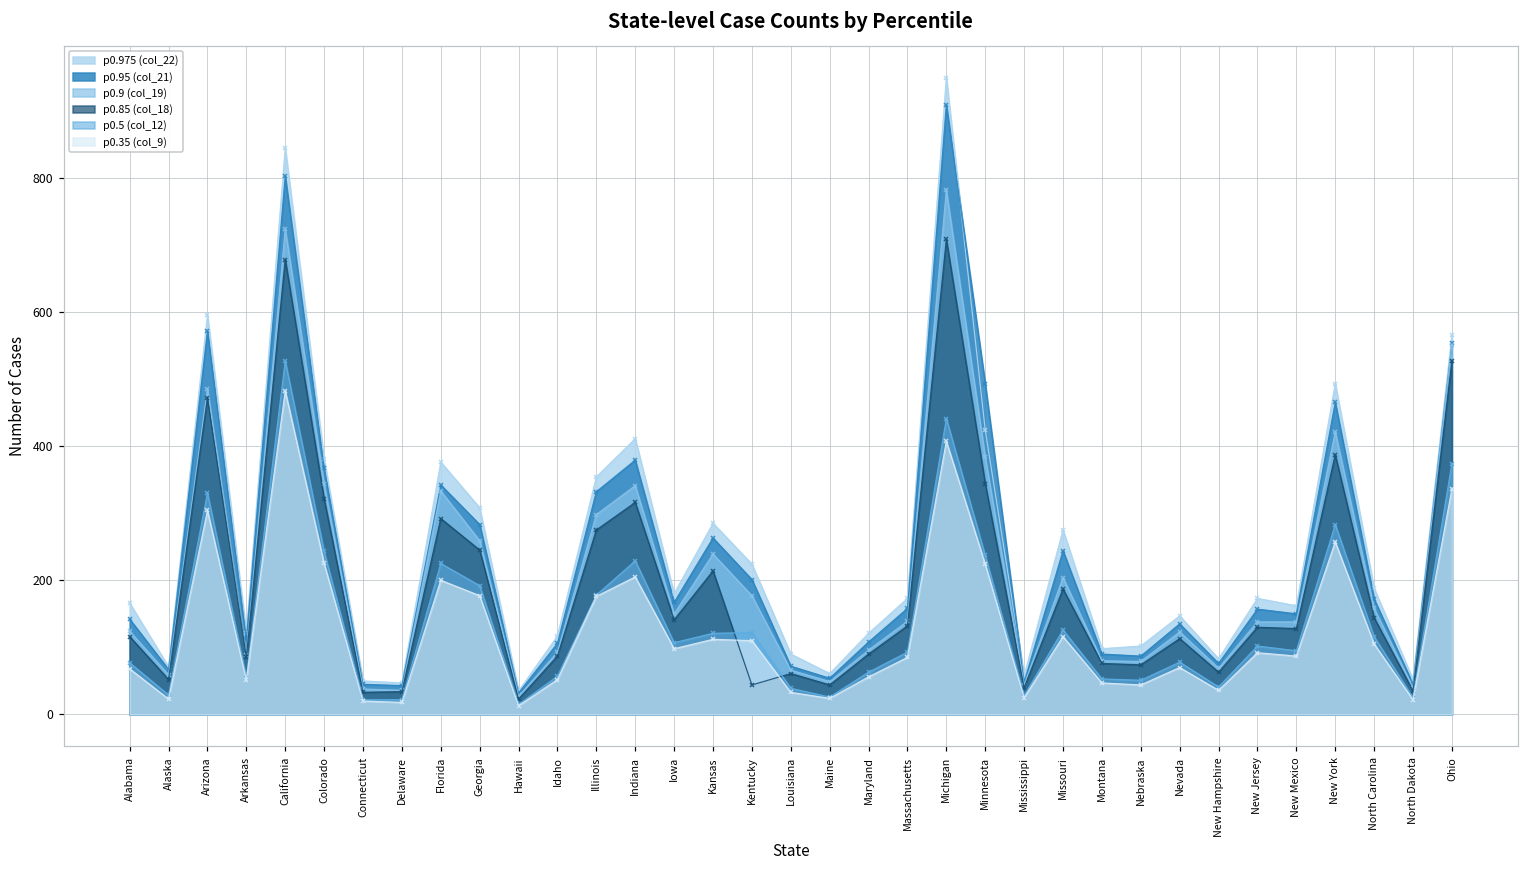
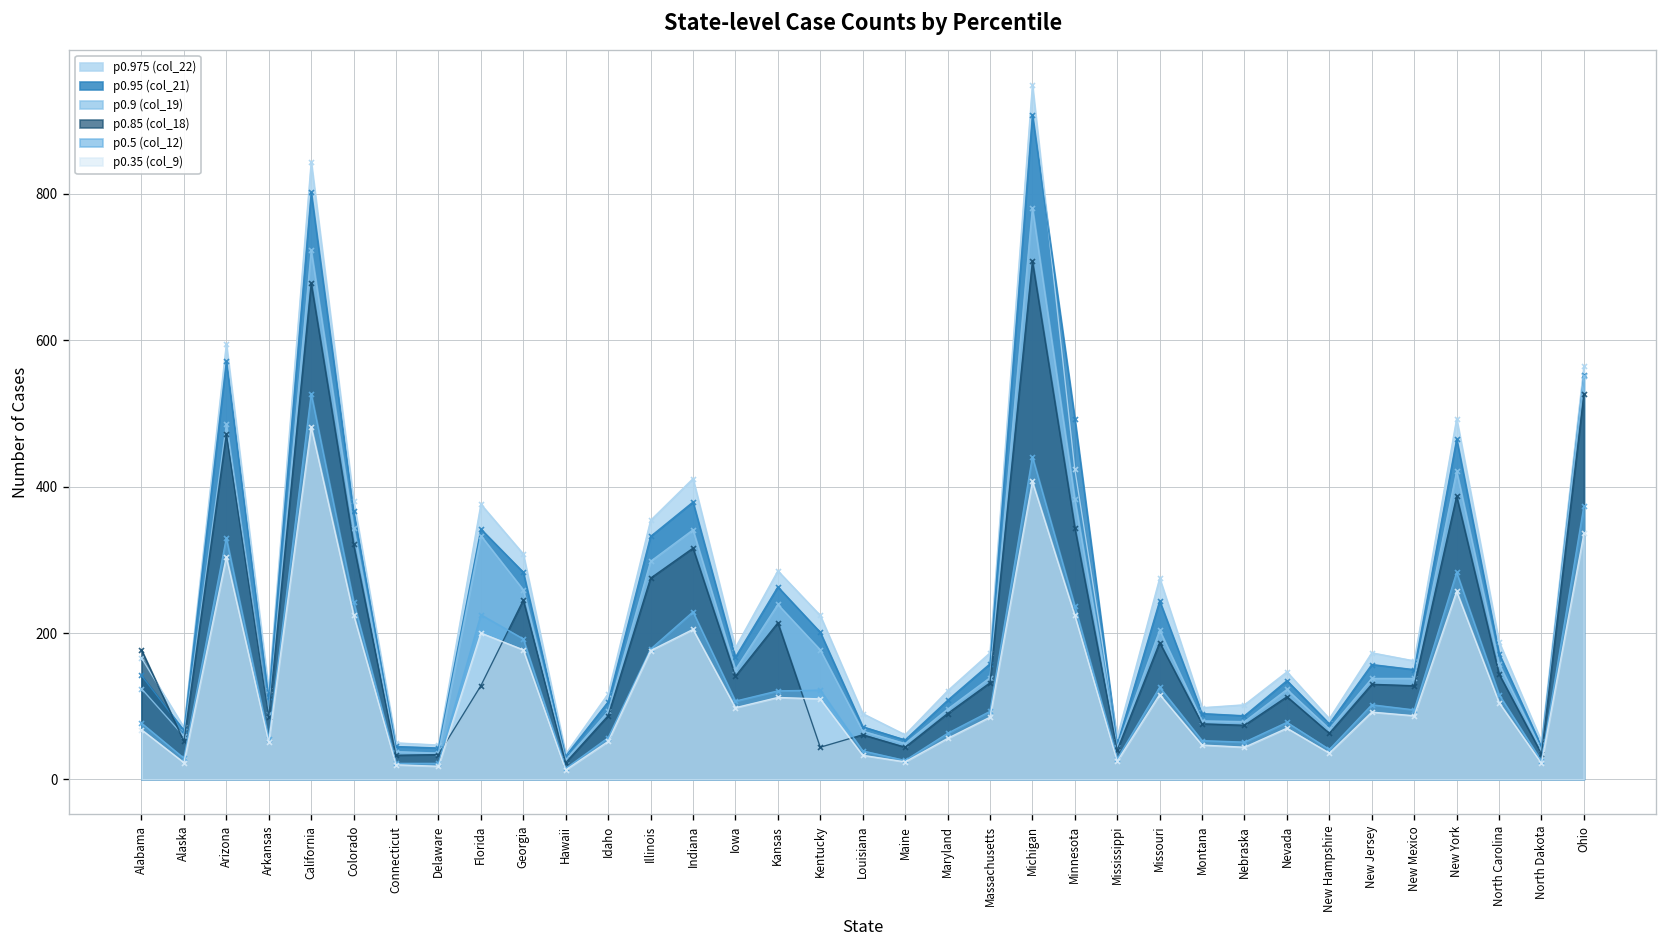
p0.85 (col_18), Alabama: 120 -> 180
p0.85 (col_18), Florida: 290 -> 130
